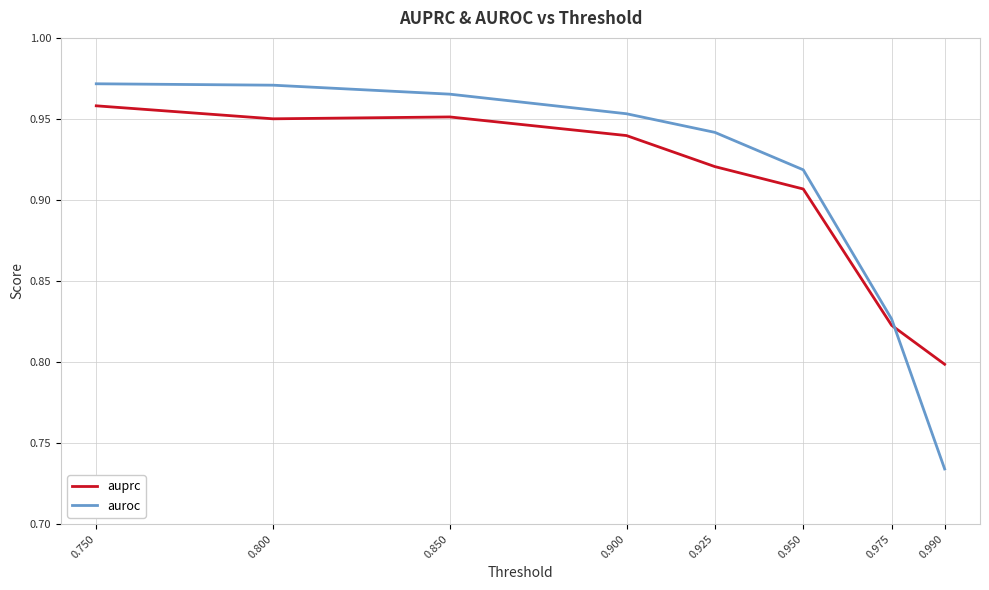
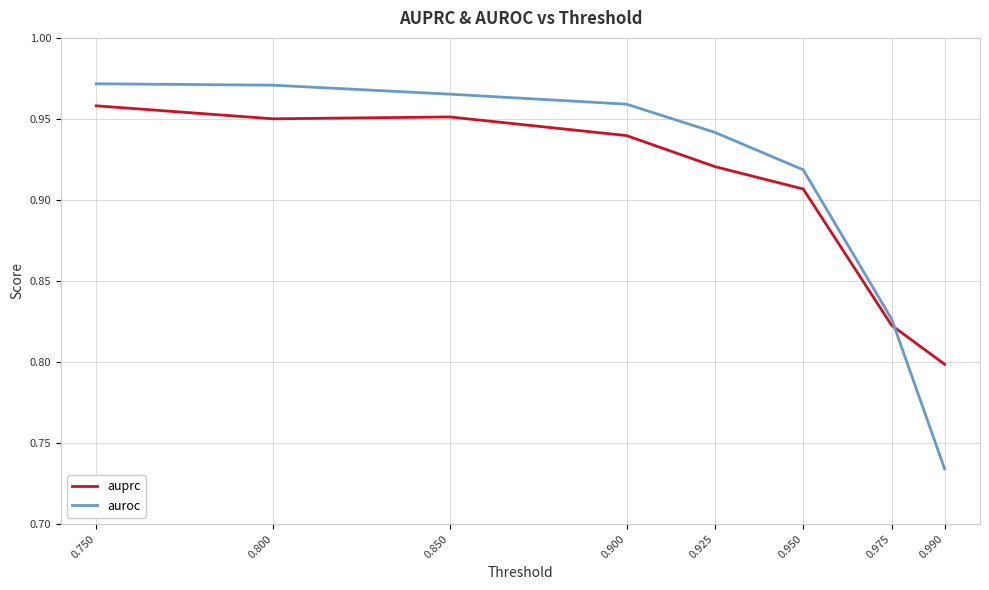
auroc, 0.900: 0.953 -> 0.959
